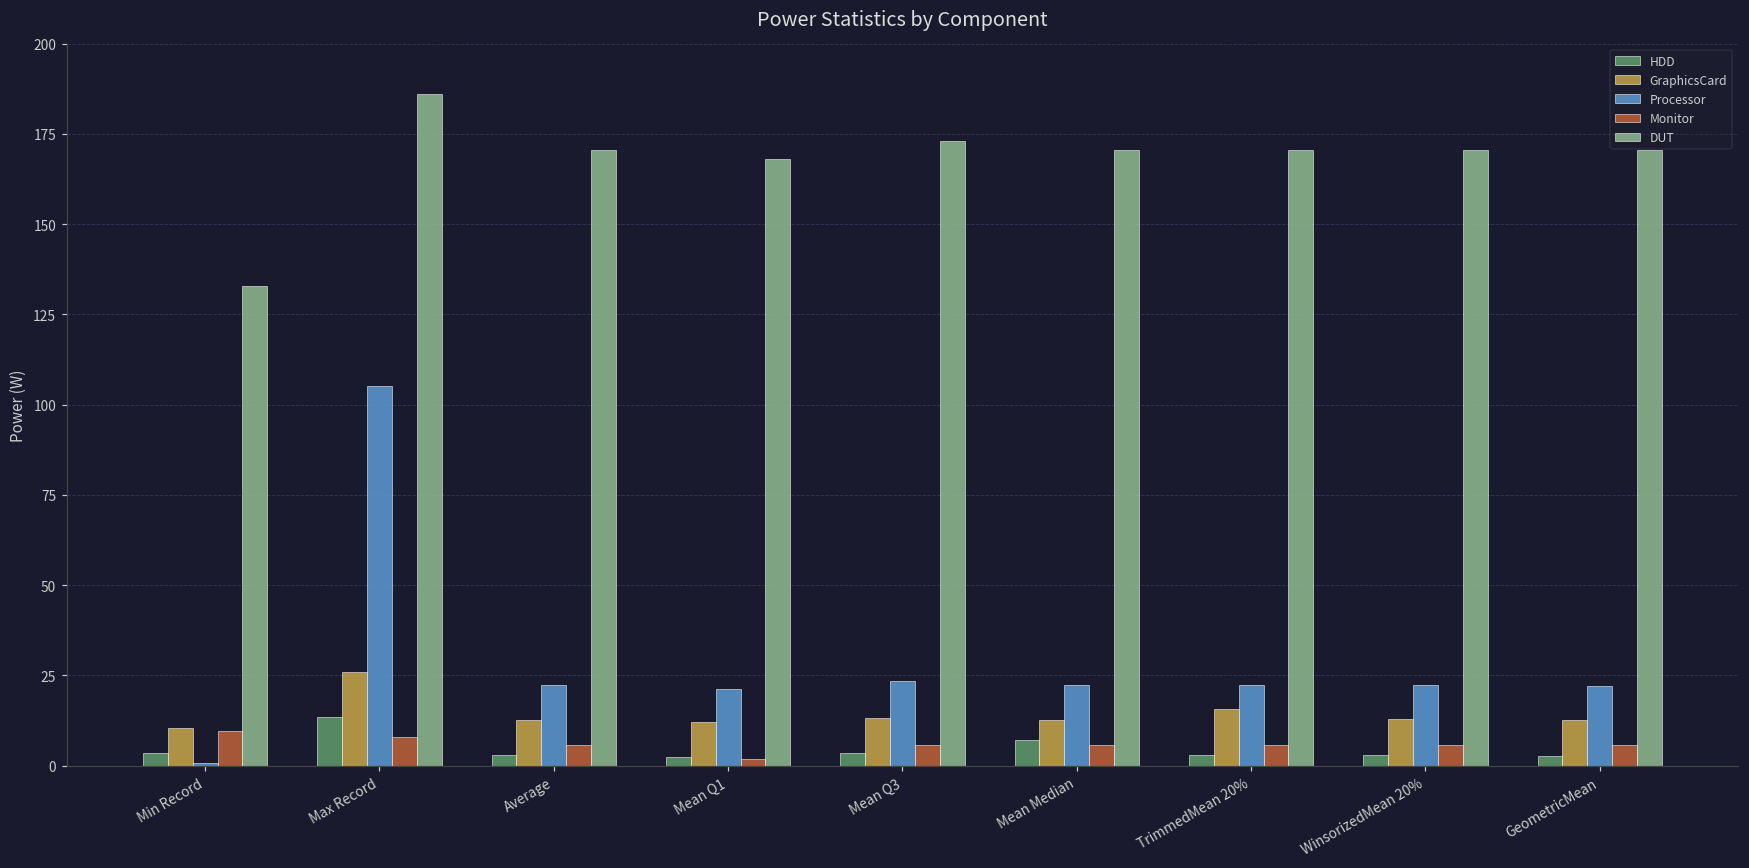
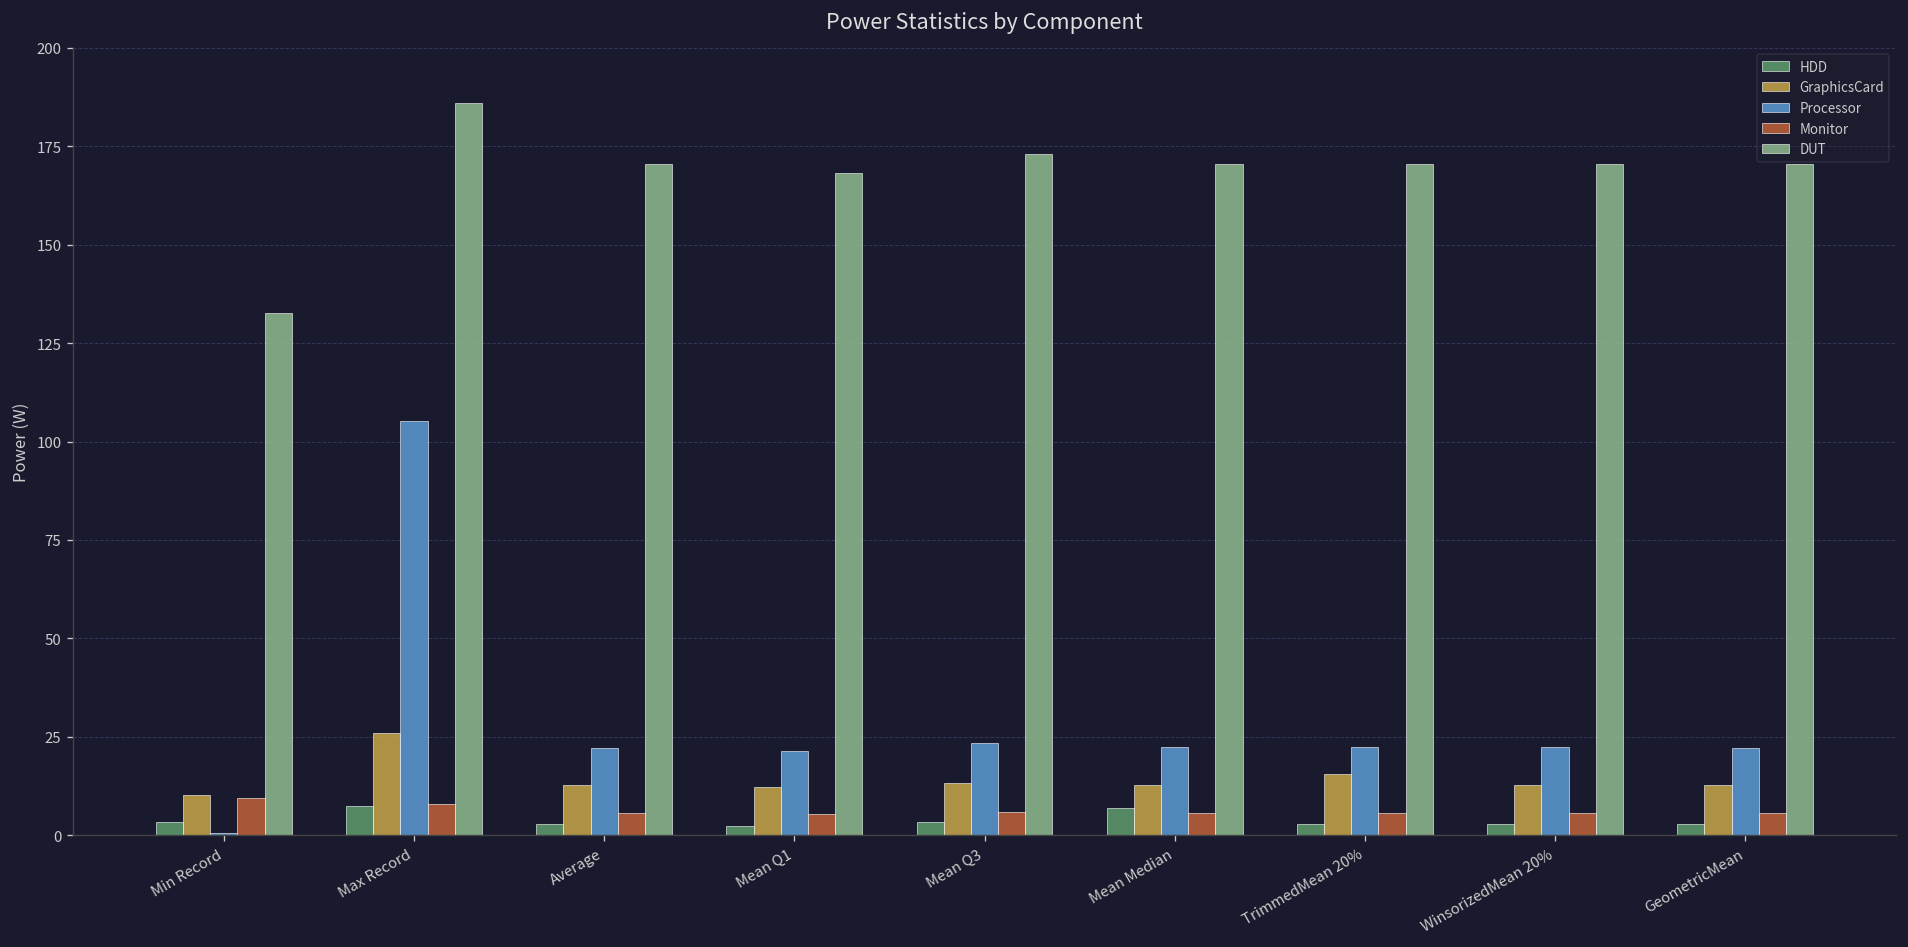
HDD, Max Record: 14 -> 7
Monitor, Mean Q1: 2 -> 5
